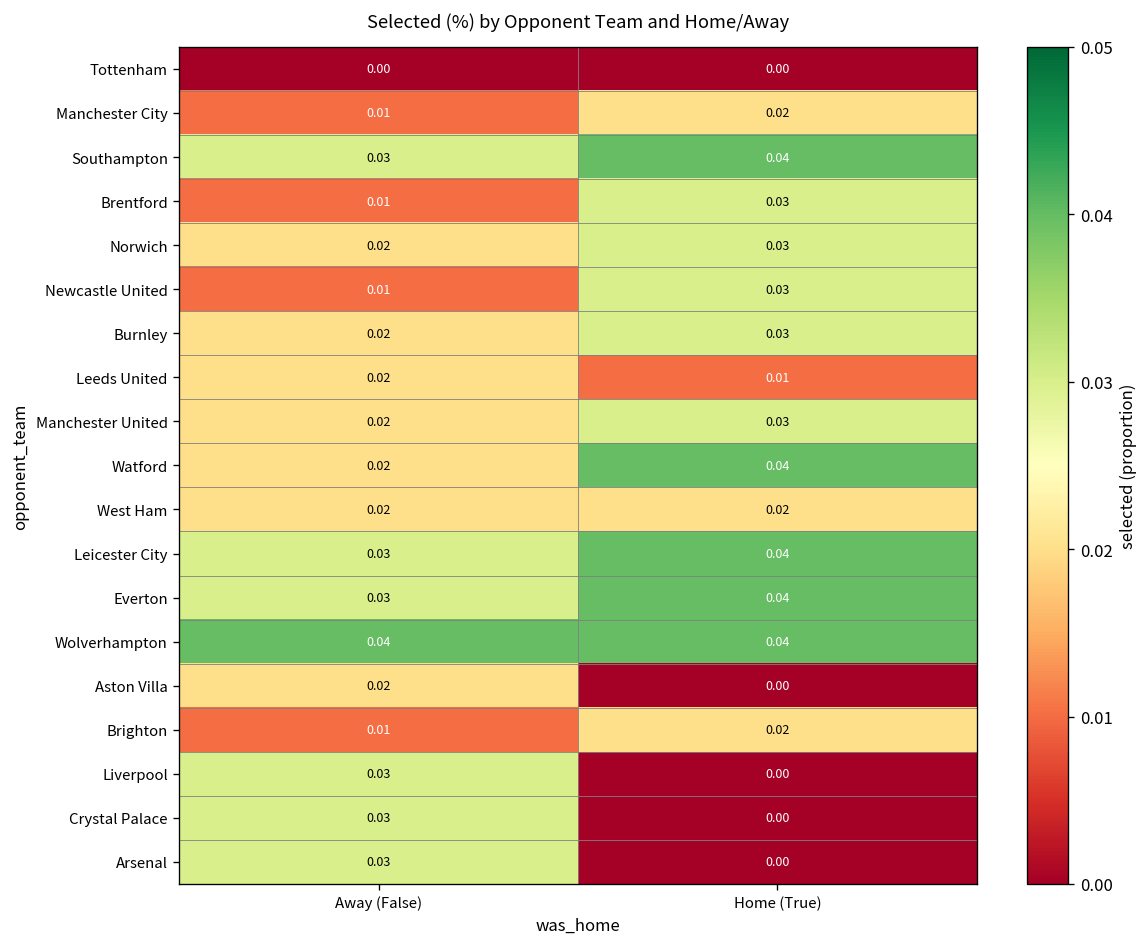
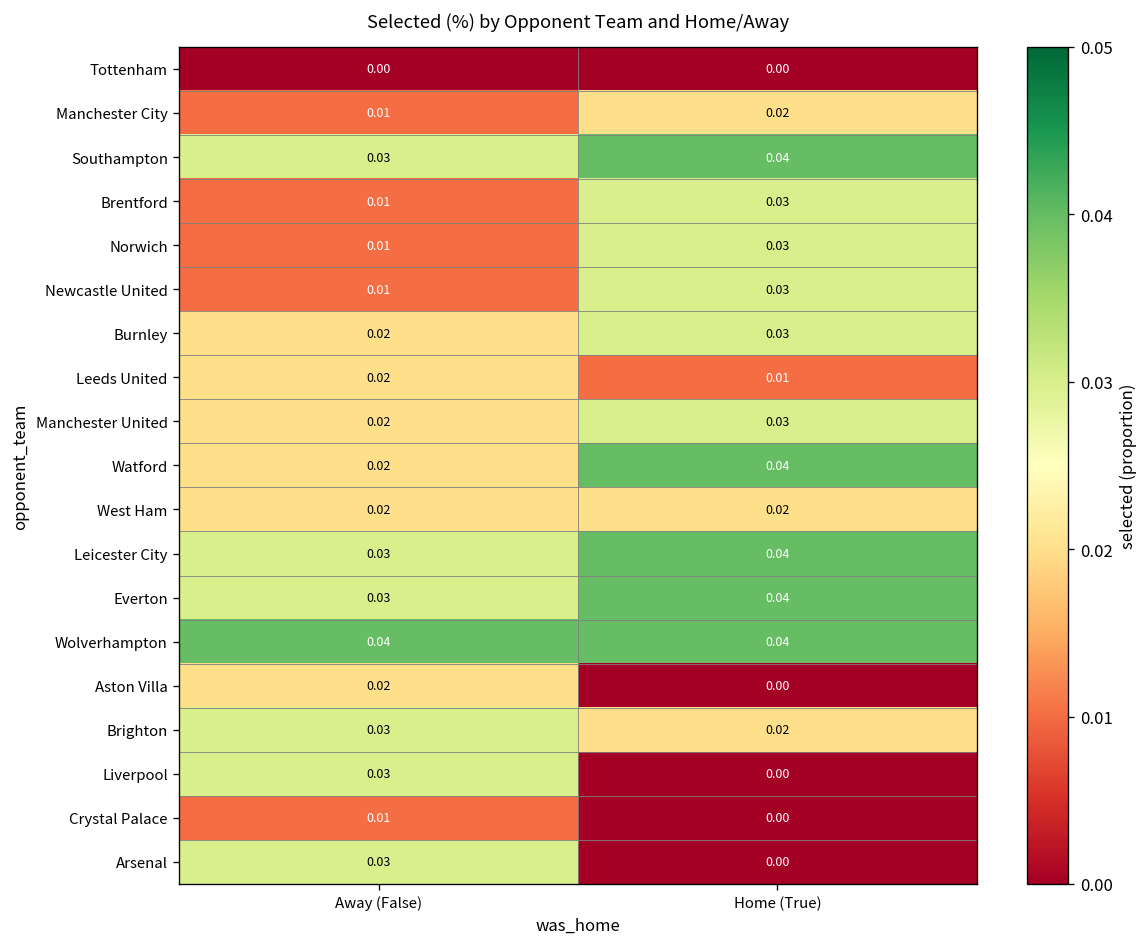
Norwich, Away (False): 0.02 -> 0.01
Brighton, Away (False): 0.01 -> 0.03
Crystal Palace, Away (False): 0.03 -> 0.01
